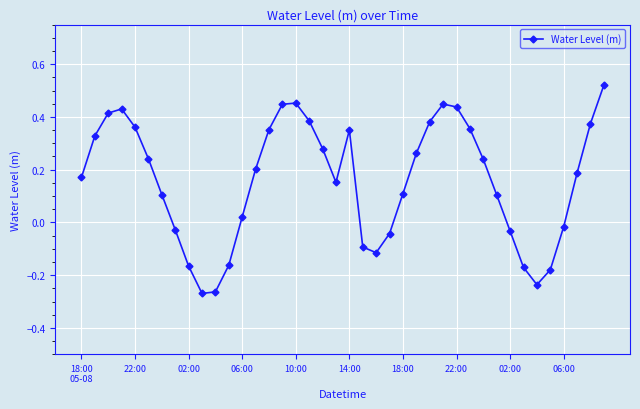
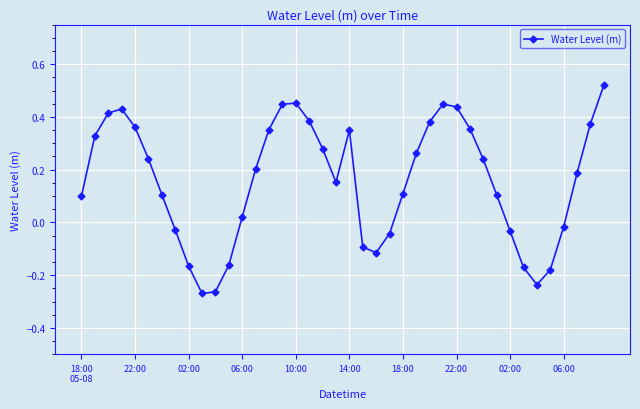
18:00 05-08: 0.17 -> 0.10
